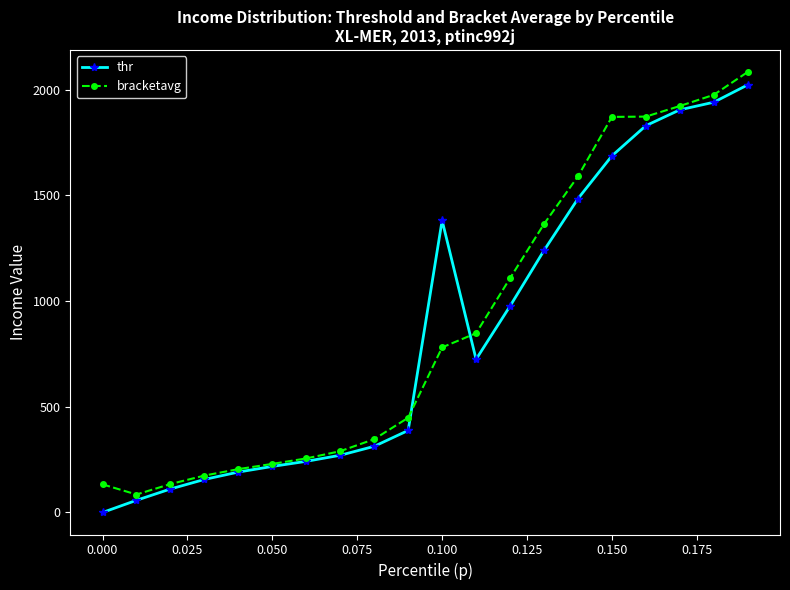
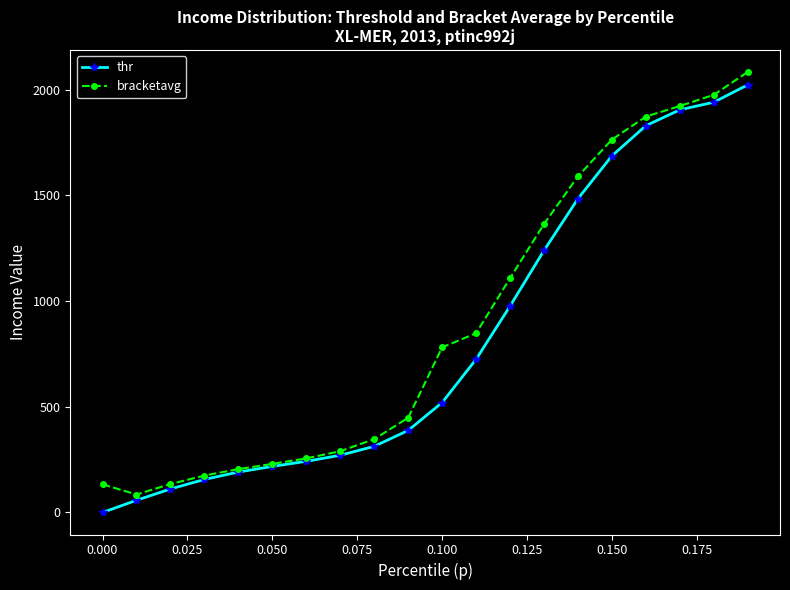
thr, 0.100: 1380 -> 520
bracketavg, 0.150: 1870 -> 1760
